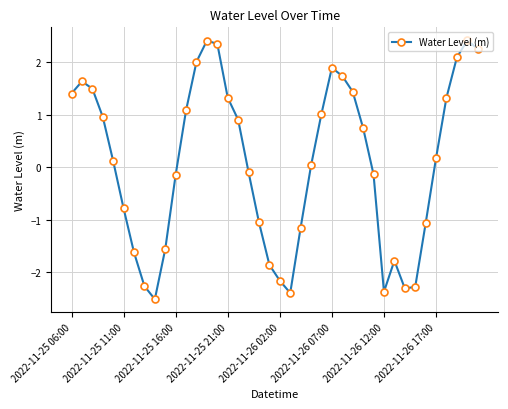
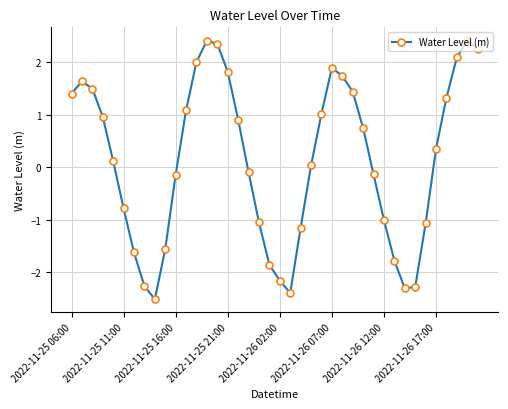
2022-11-25 21:00: 1.3 -> 1.8
2022-11-26 12:00: -2.4 -> -1.0
2022-11-26 17:00: 0.2 -> 0.4
